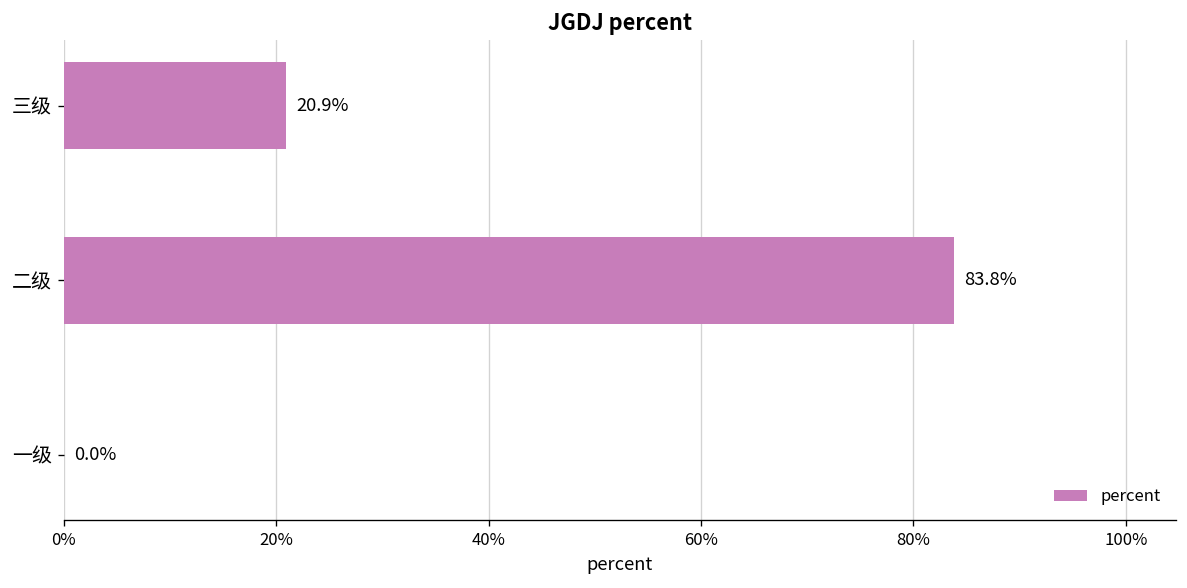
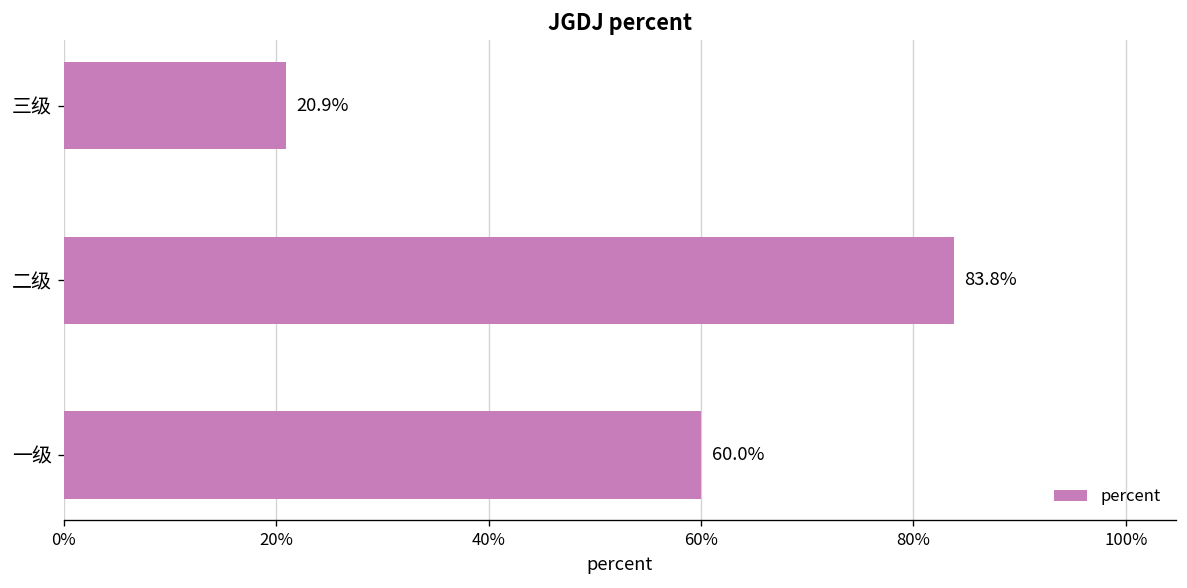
一级: 0.0% -> 60.0%
